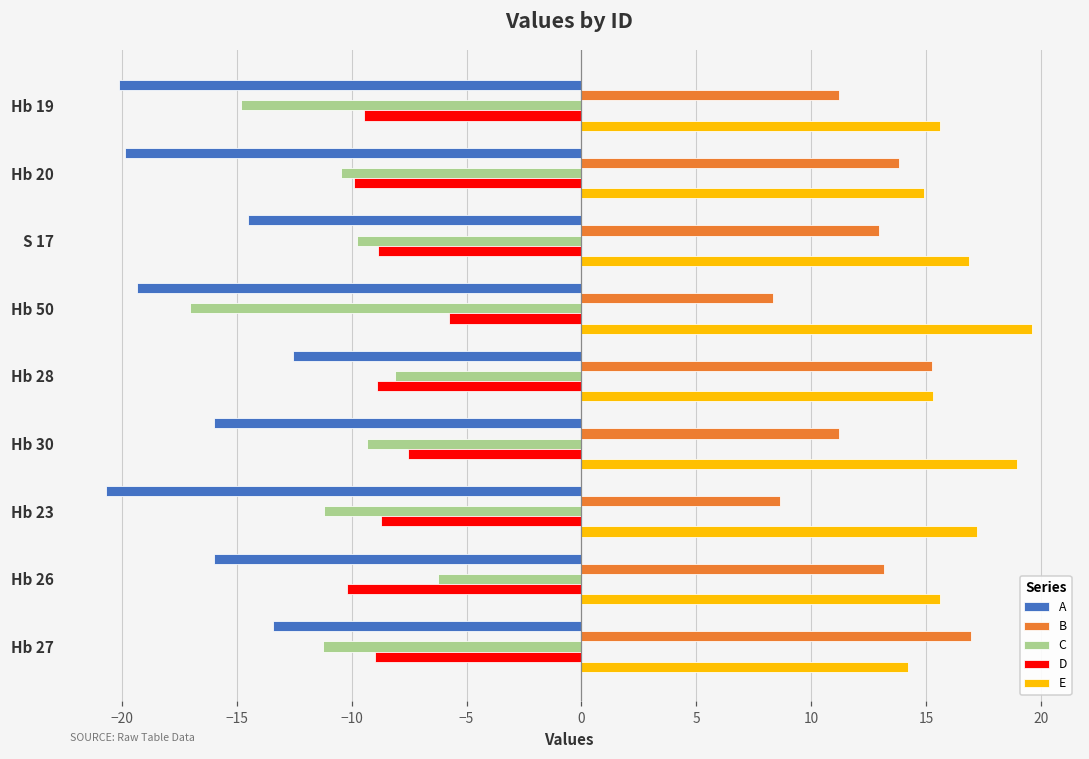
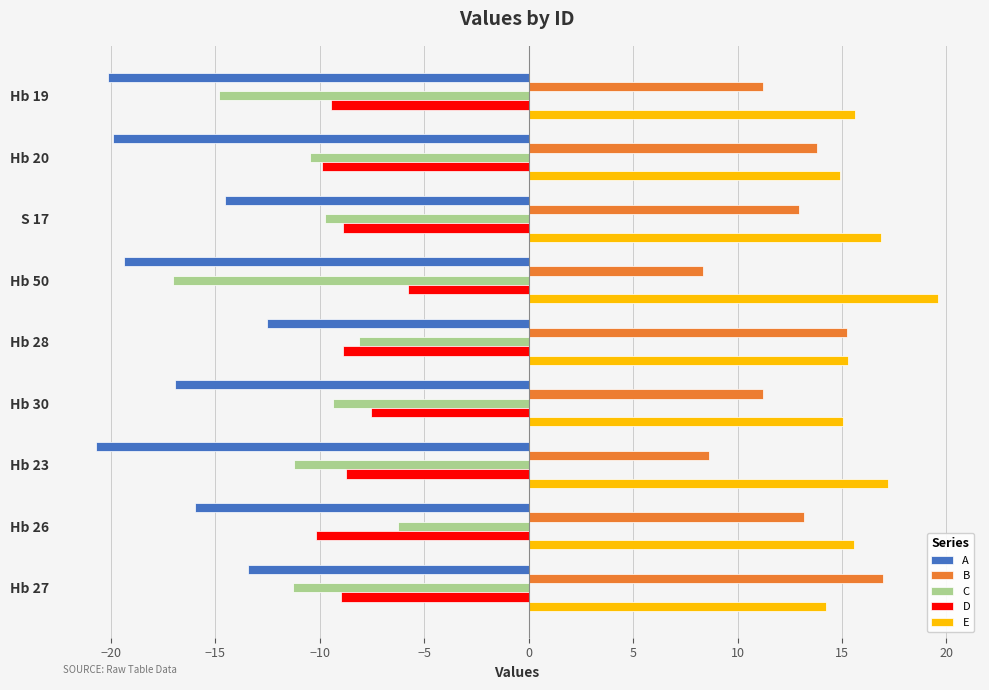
A, Hb 30: -16.0 -> -16.9
E, Hb 30: 18.9 -> 15.0
